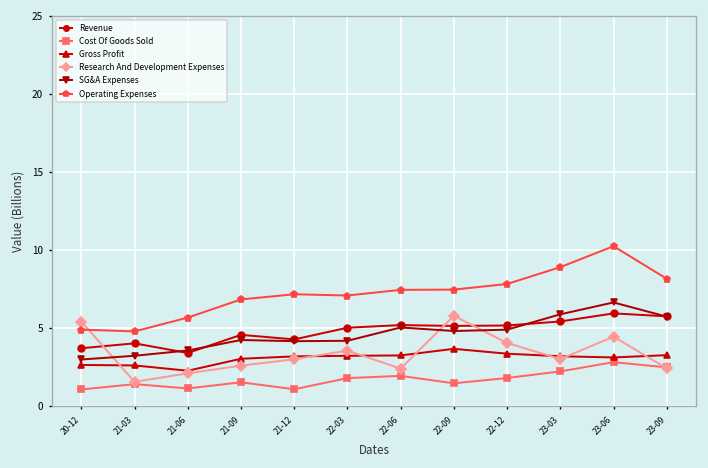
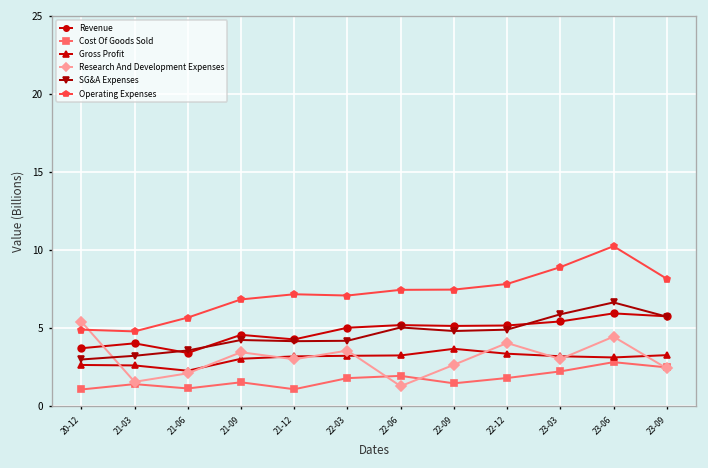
Research And Development Expenses, 21-09: 2.6 -> 3.5
Research And Development Expenses, 22-06: 2.4 -> 1.3
Research And Development Expenses, 22-09: 5.8 -> 2.7
